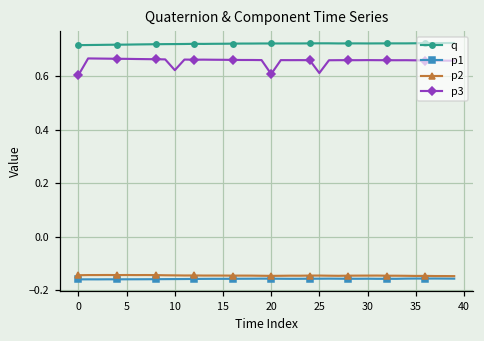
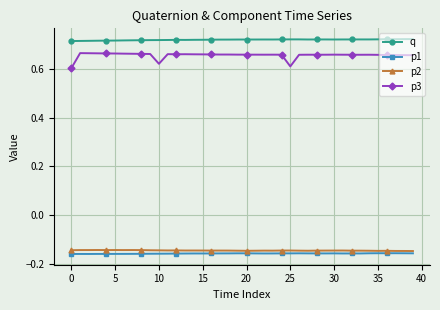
p3, 20: 0.61 -> 0.66
